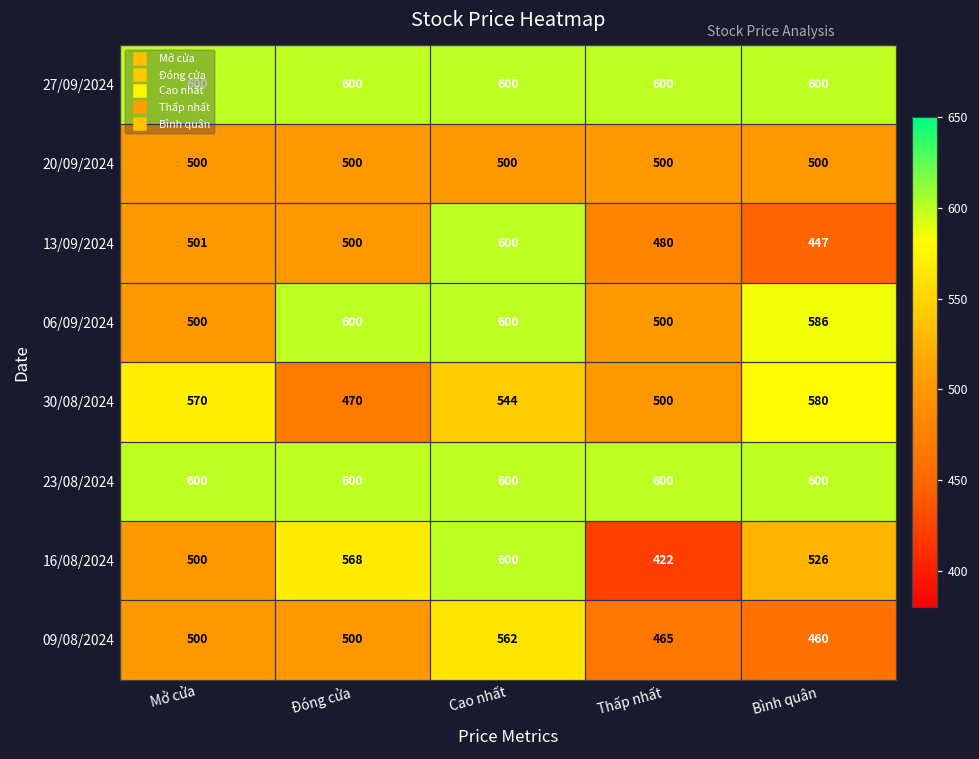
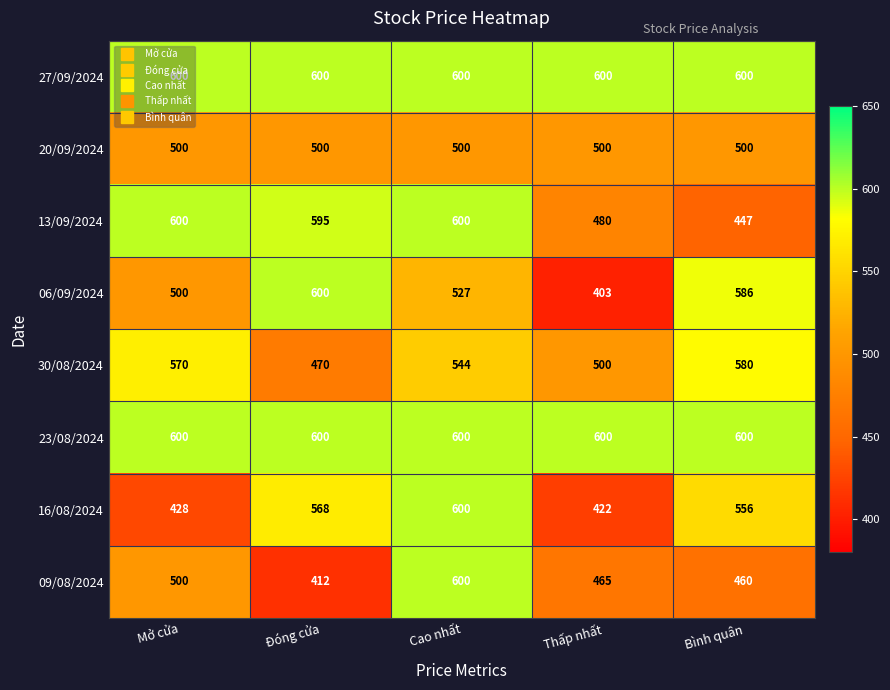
13/09/2024, Mở cửa: 501 -> 600
13/09/2024, Đóng cửa: 500 -> 595
06/09/2024, Cao nhất: 600 -> 527
06/09/2024, Thấp nhất: 500 -> 403
16/08/2024, Mở cửa: 500 -> 428
16/08/2024, Bình quân: 526 -> 556
09/08/2024, Đóng cửa: 500 -> 412
09/08/2024, Cao nhất: 562 -> 600
